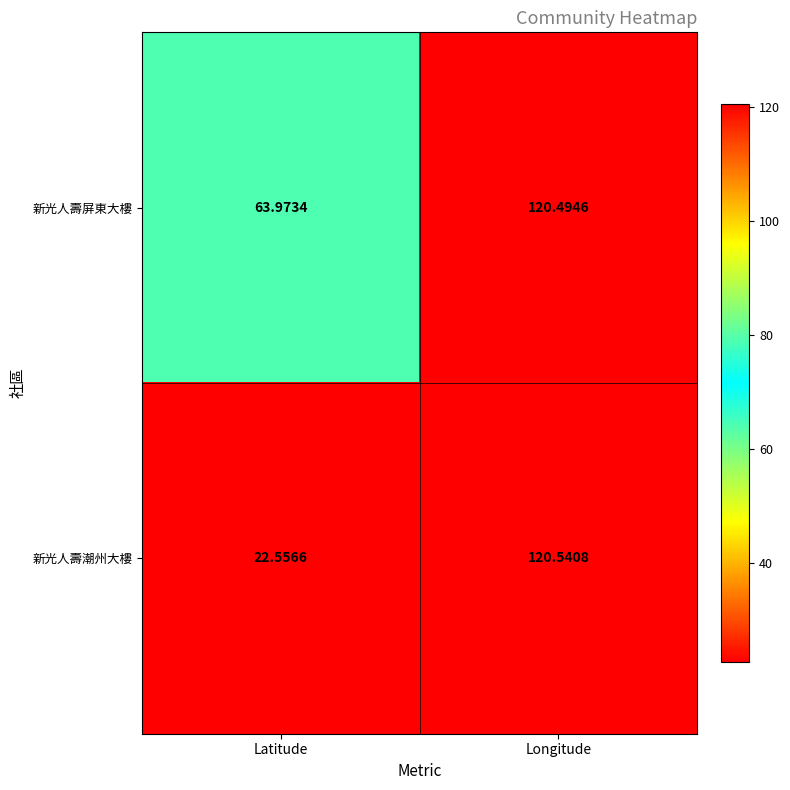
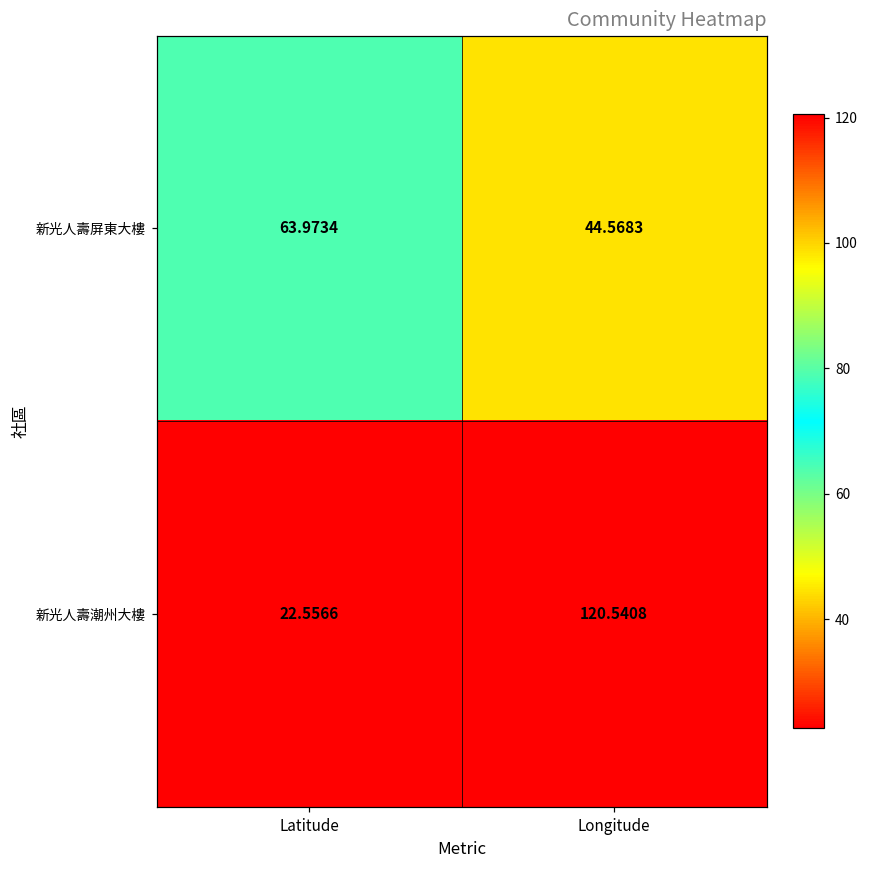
新光人壽屏東大樓, Longitude: 120.4946 -> 44.5683
